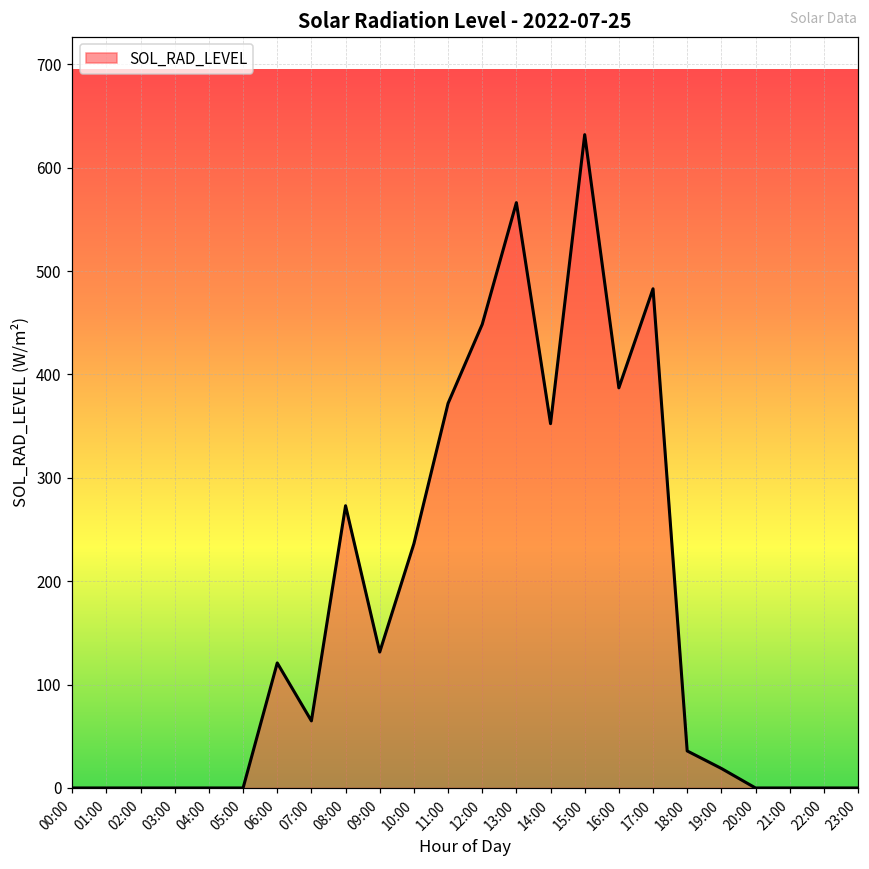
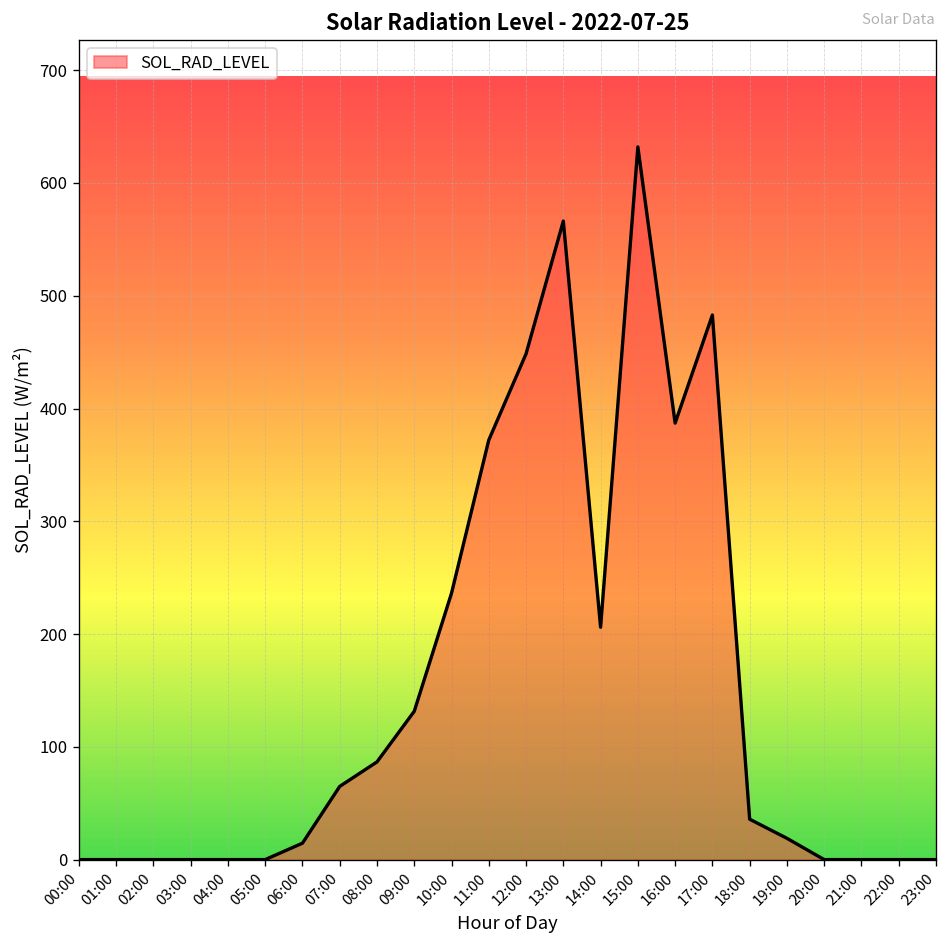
06:00: 120 -> 10
08:00: 270 -> 90
14:00: 350 -> 210
